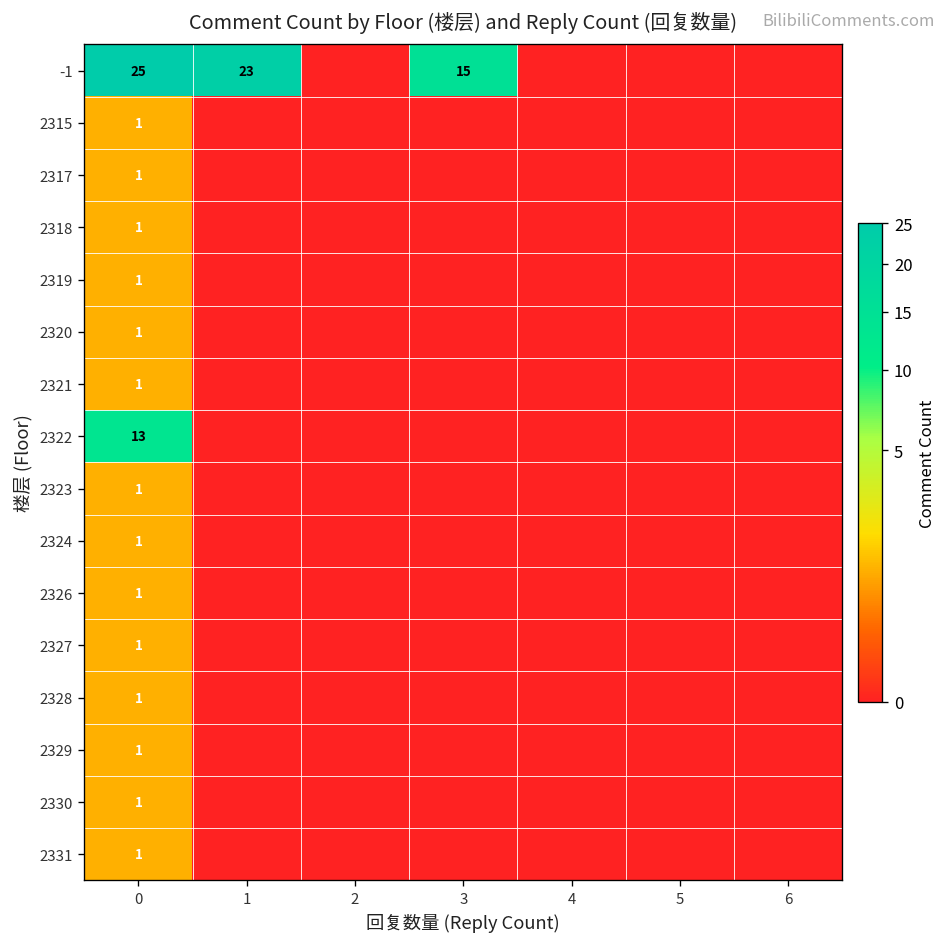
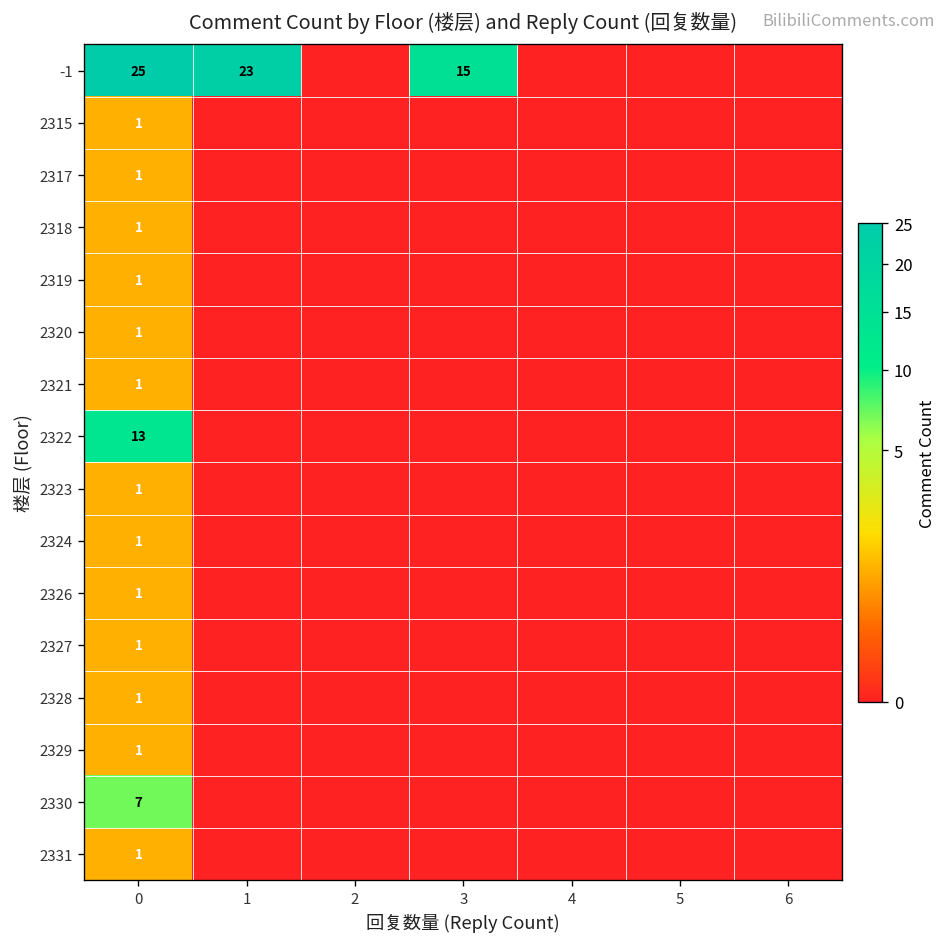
2330, 0: 1 -> 7
